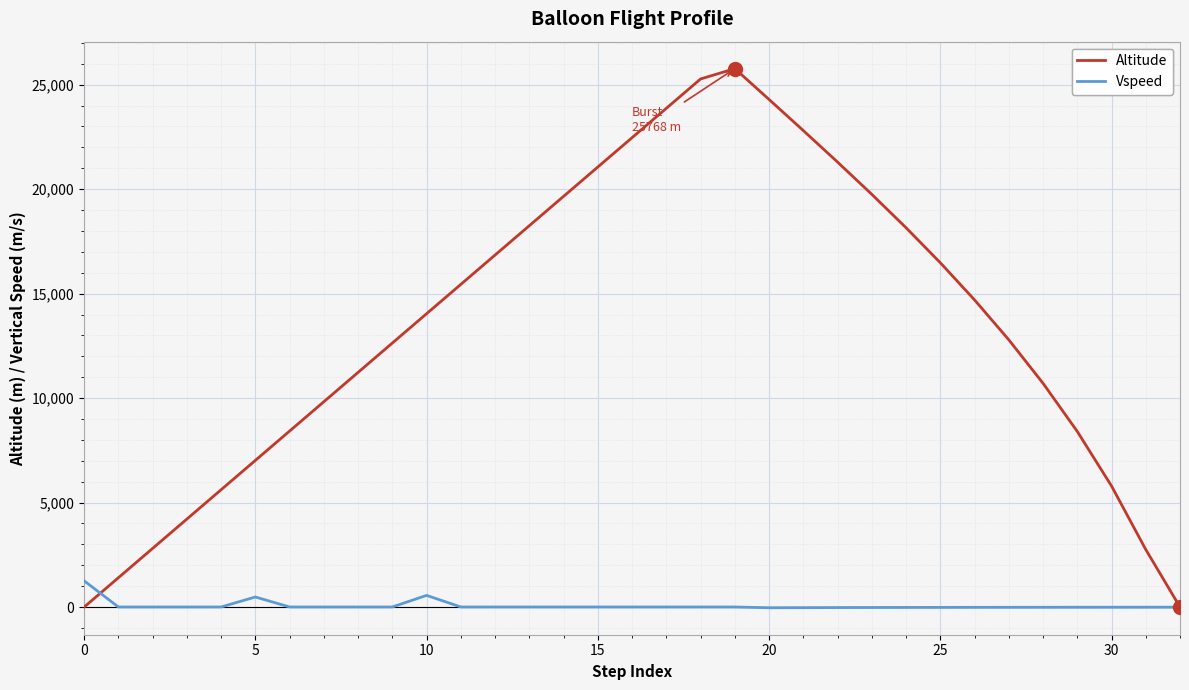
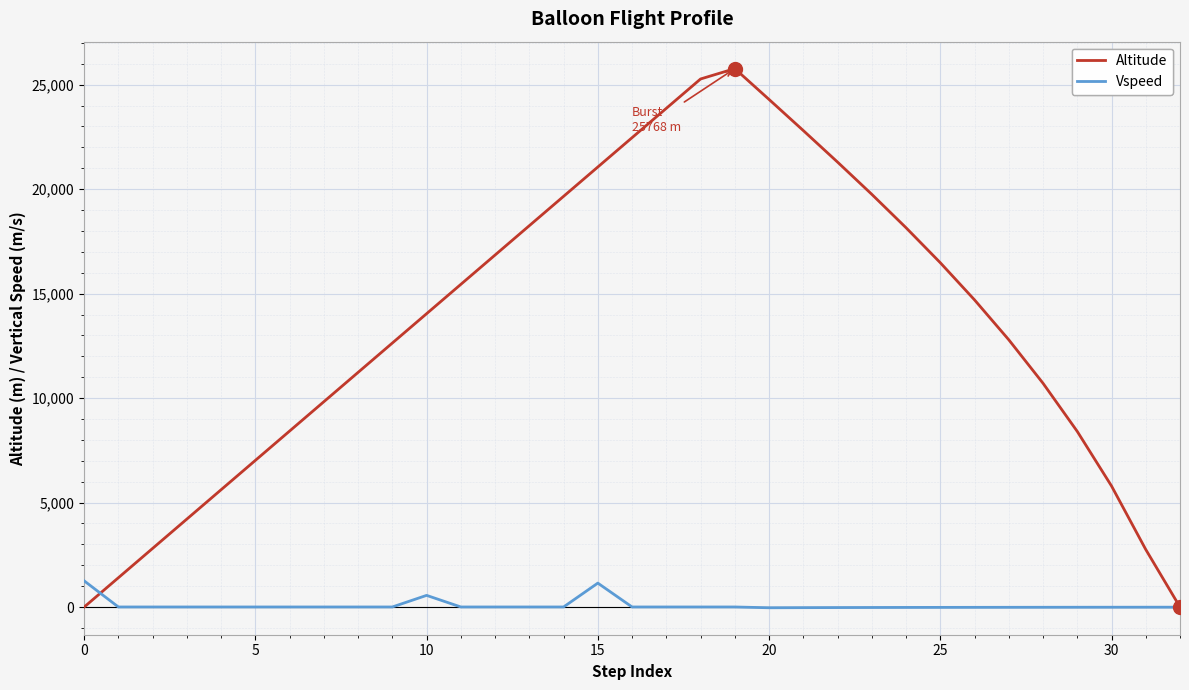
Vspeed, 5: 500 -> 0
Vspeed, 15: 0 -> 1,100
